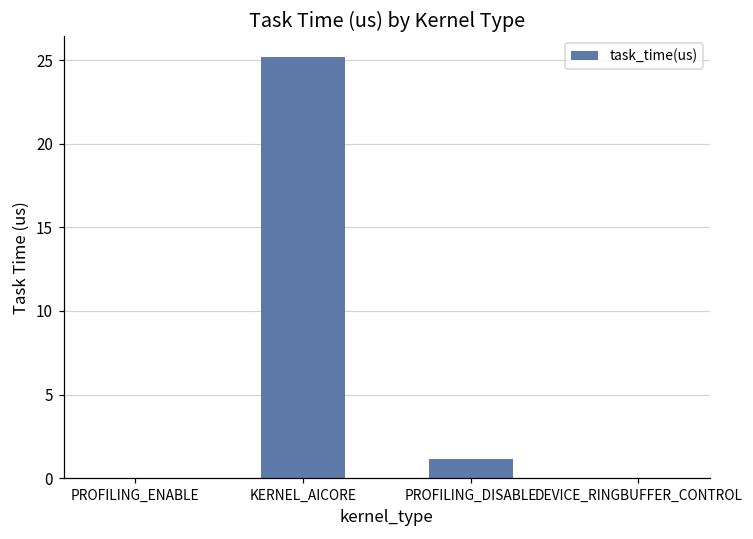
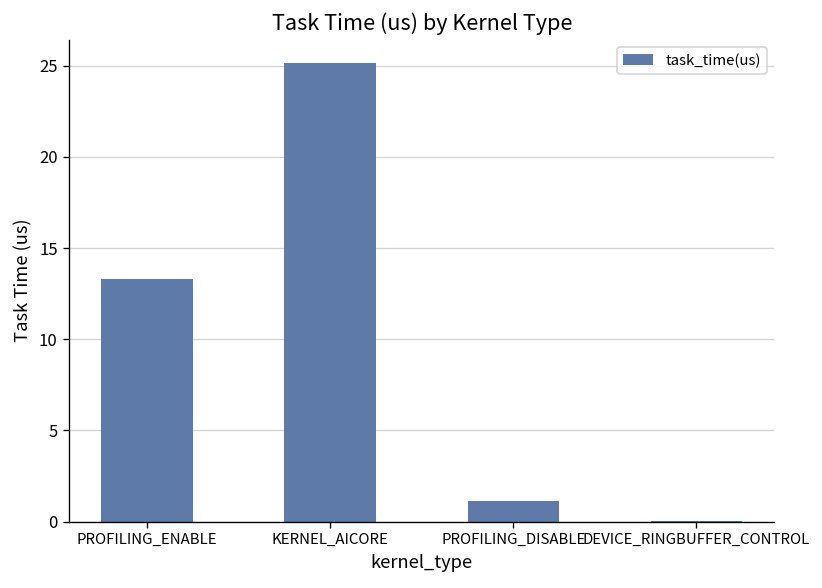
PROFILING_ENABLE: 0.0 -> 13.3
